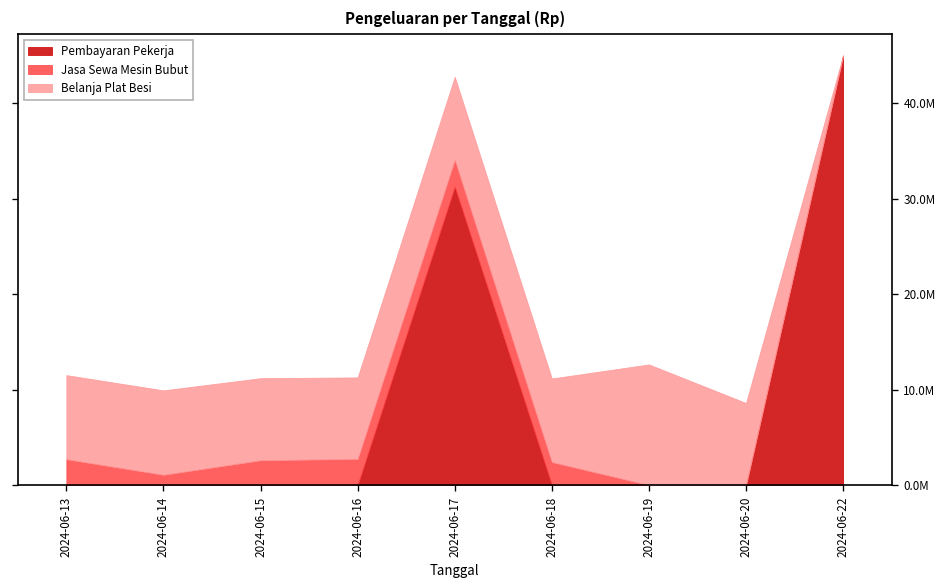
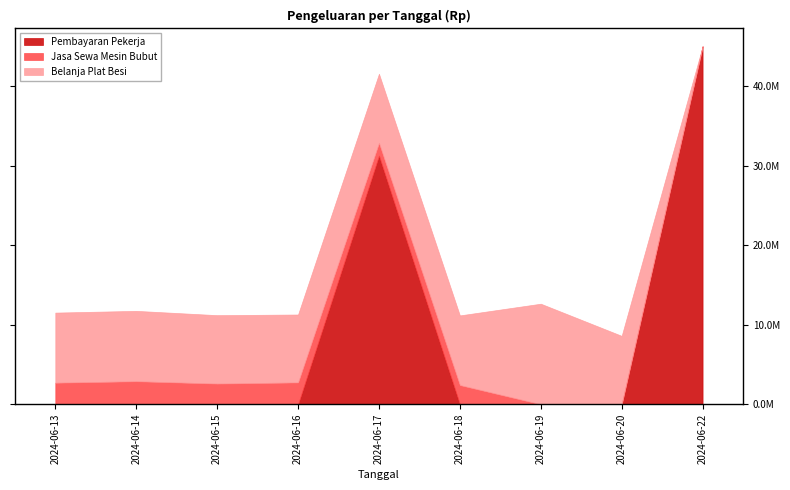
Jasa Sewa Mesin Bubut, 2024-06-14: 1000000 -> 3000000
Jasa Sewa Mesin Bubut, 2024-06-17: 3000000 -> 2000000
